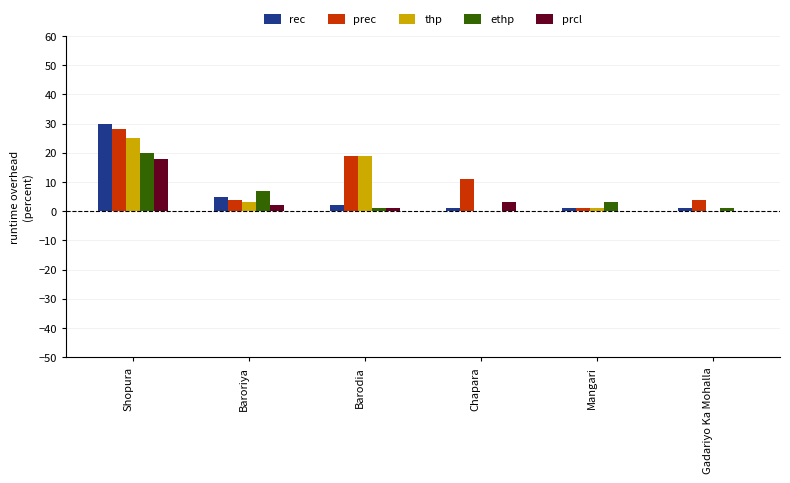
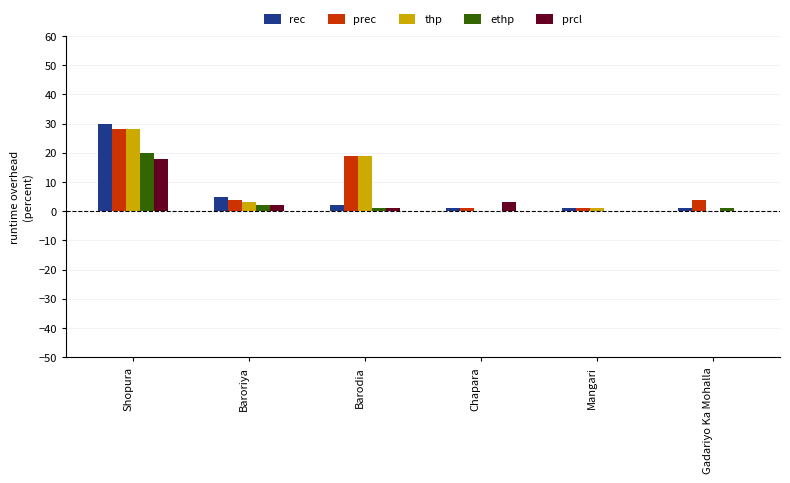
thp, Shopura: 25 -> 28
ethp, Baroriya: 7 -> 2
prec, Chapara: 11 -> 1
ethp, Mangari: 3 -> 0
